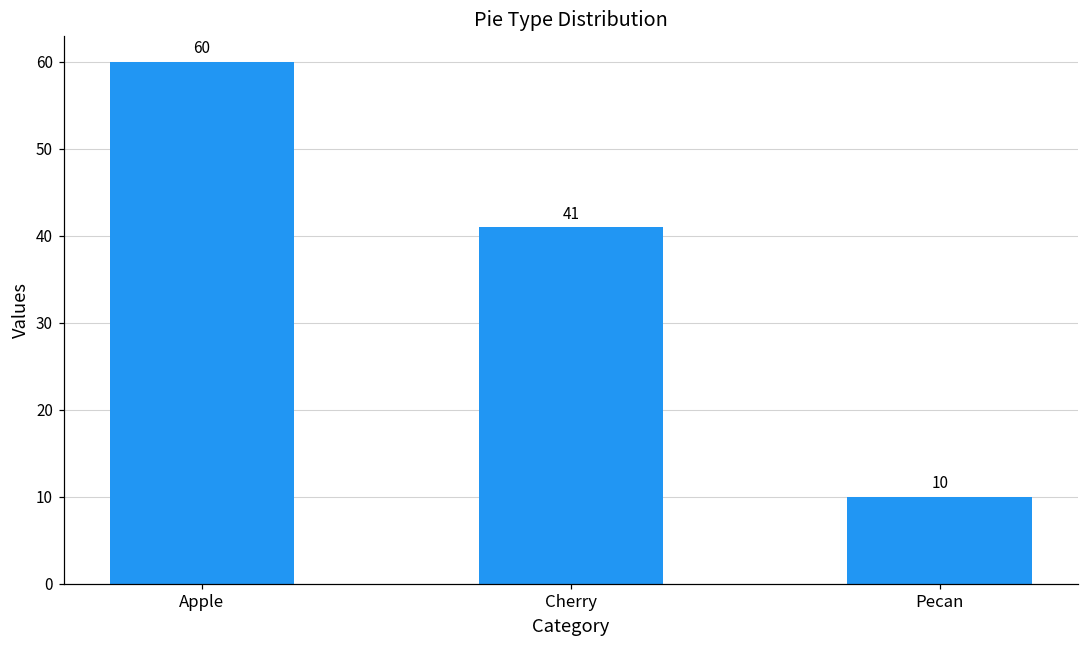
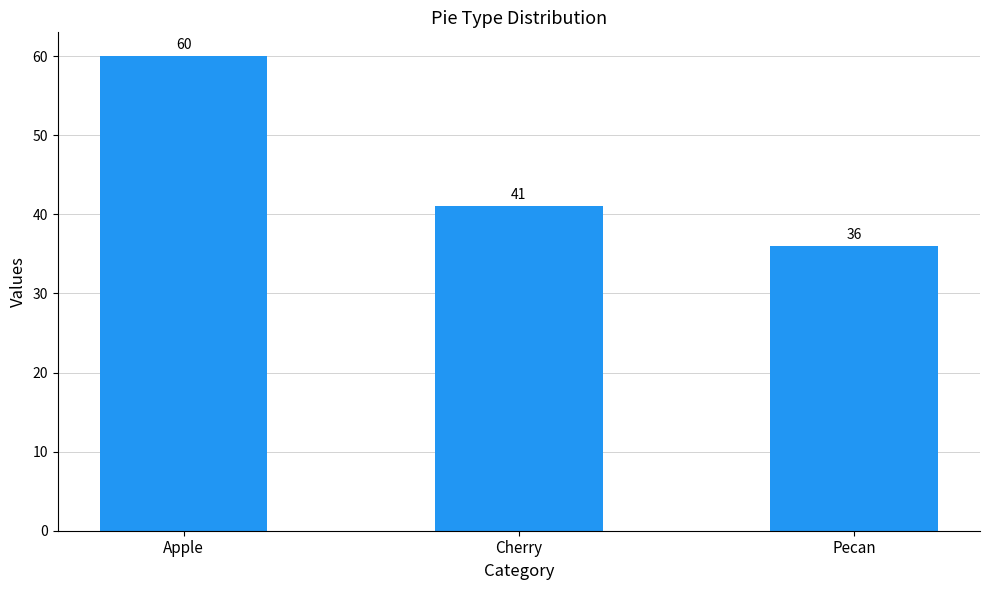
Pecan: 10 -> 36
